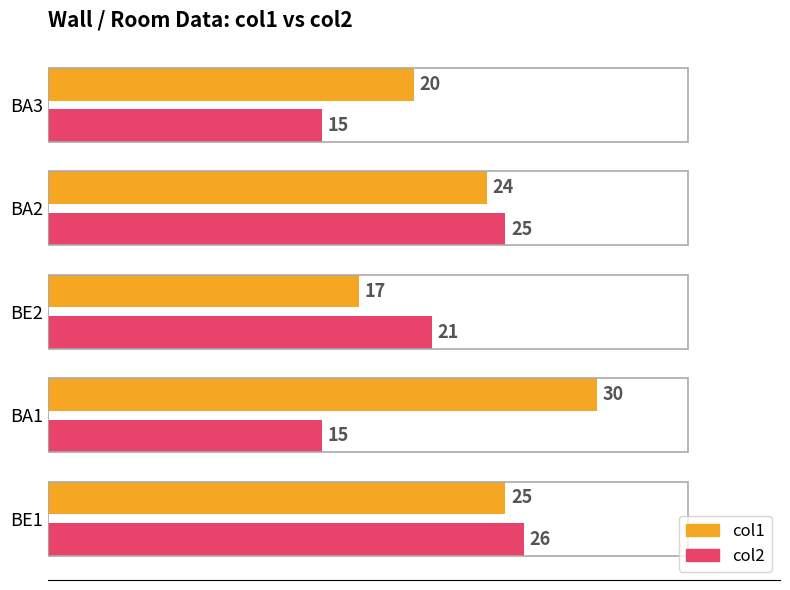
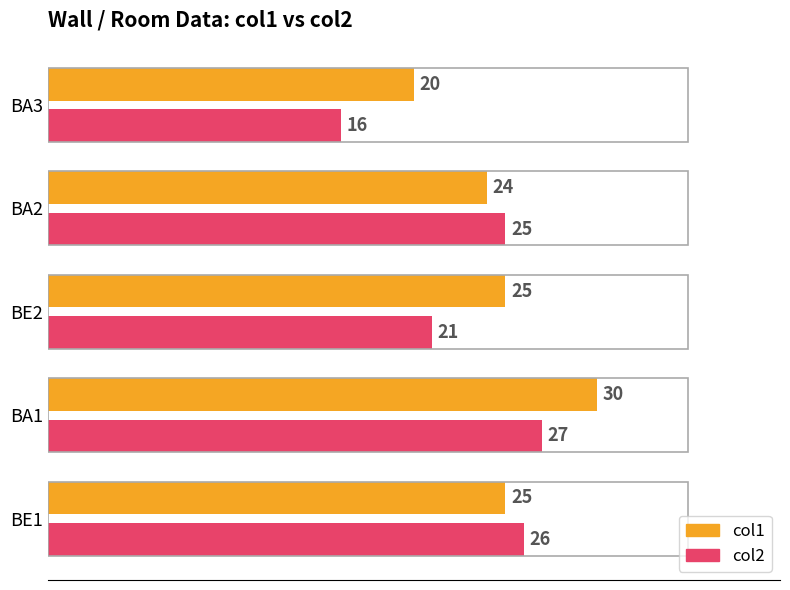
col2, BA3: 15 -> 16
col1, BE2: 17 -> 25
col2, BA1: 15 -> 27
